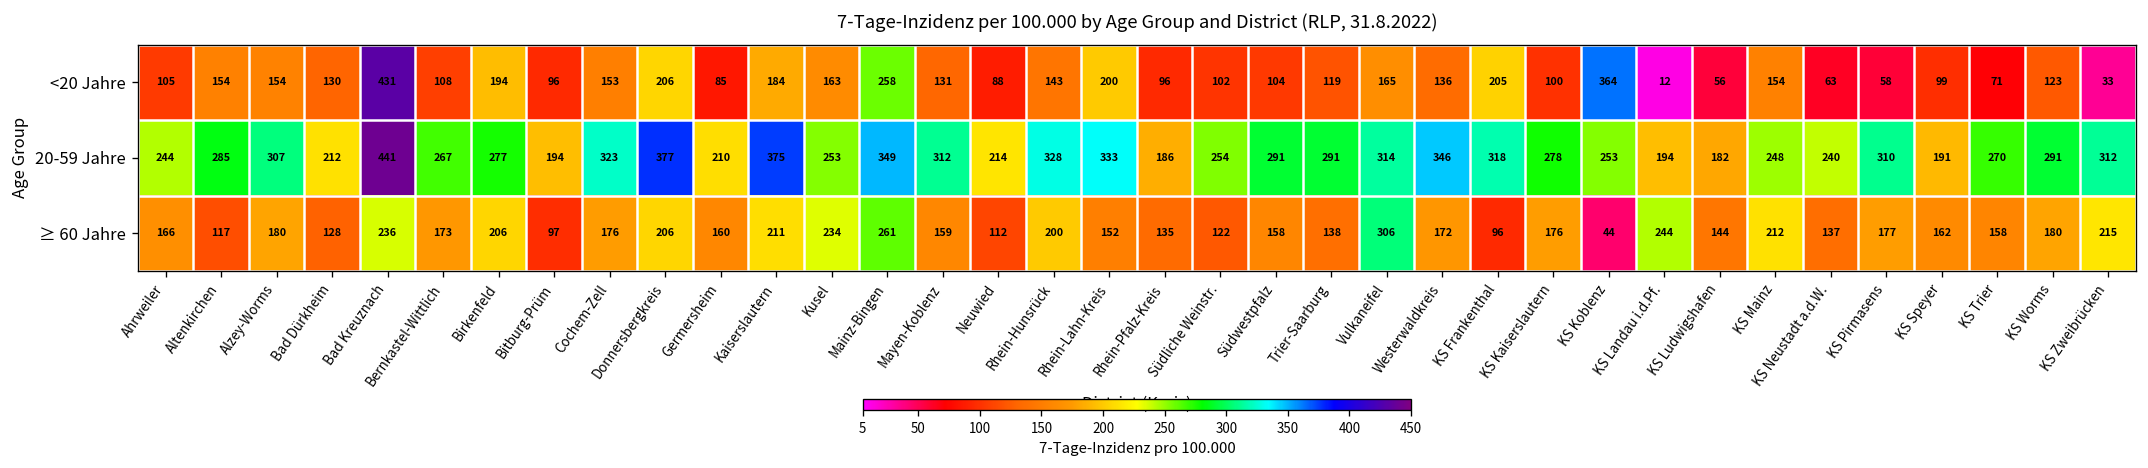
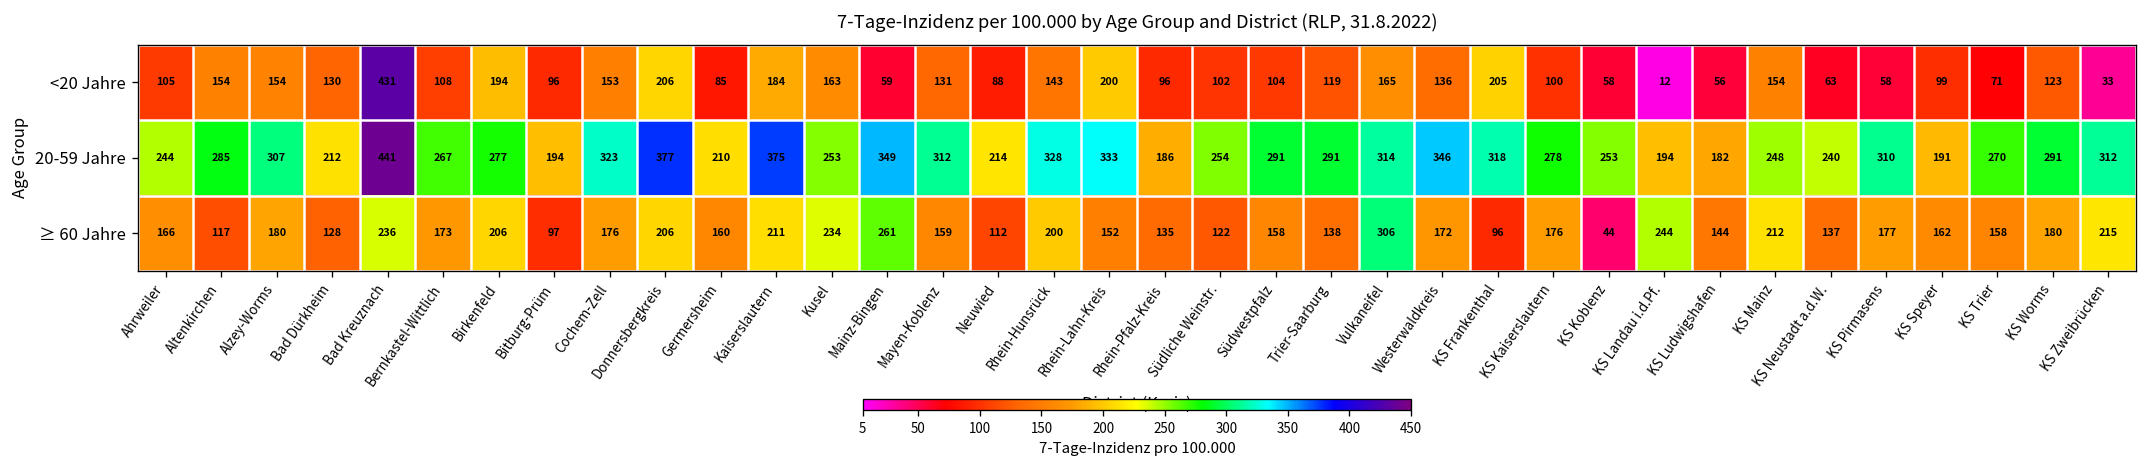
<20 Jahre, Mainz-Bingen: 258 -> 59
<20 Jahre, KS Koblenz: 364 -> 58
